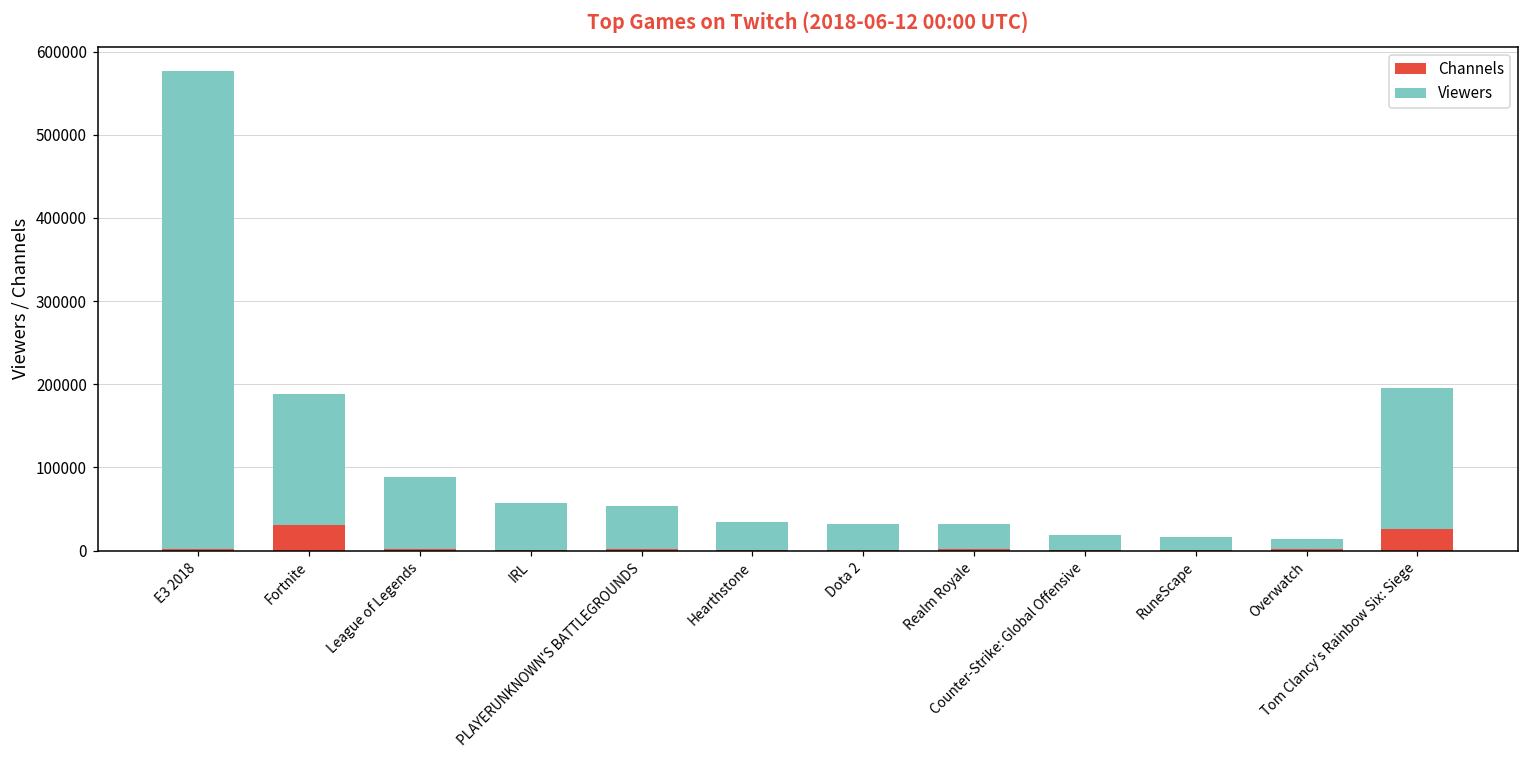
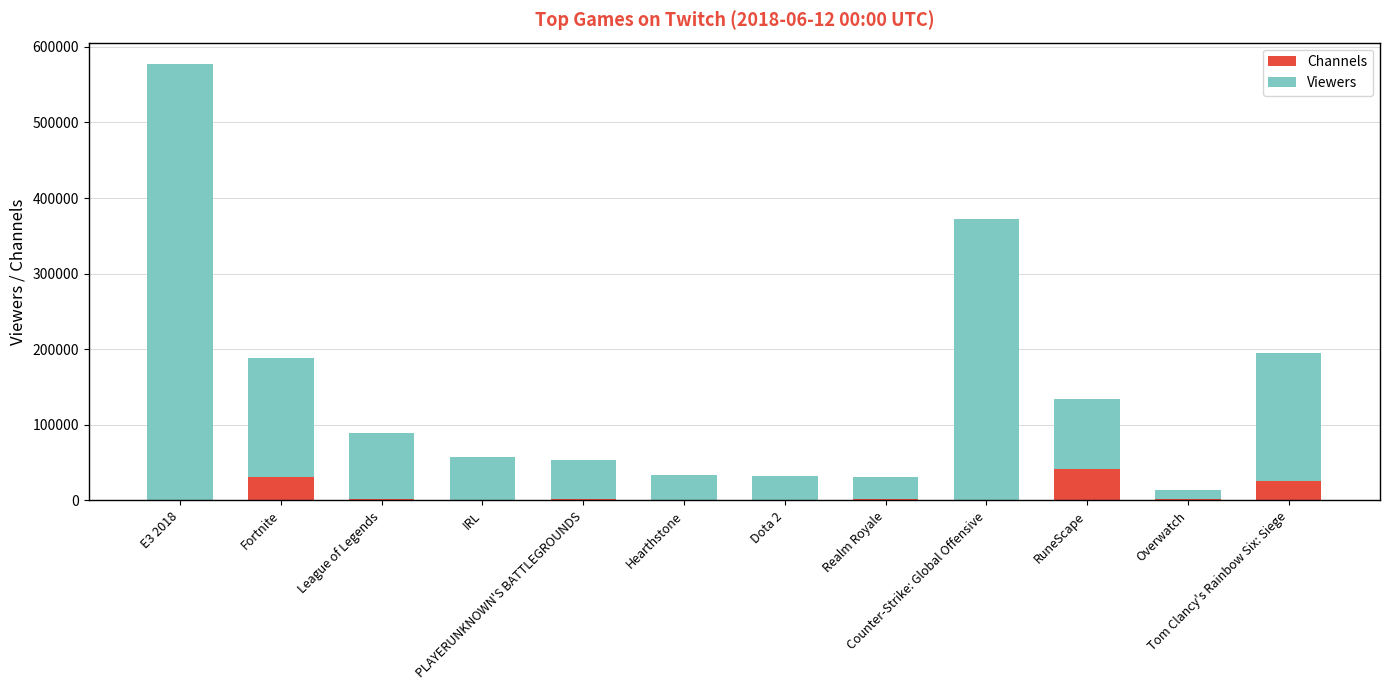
Viewers, Counter-Strike: Global Offensive: 20000 -> 370000
Channels, RuneScape: 0 -> 40000
Viewers, RuneScape: 20000 -> 90000
